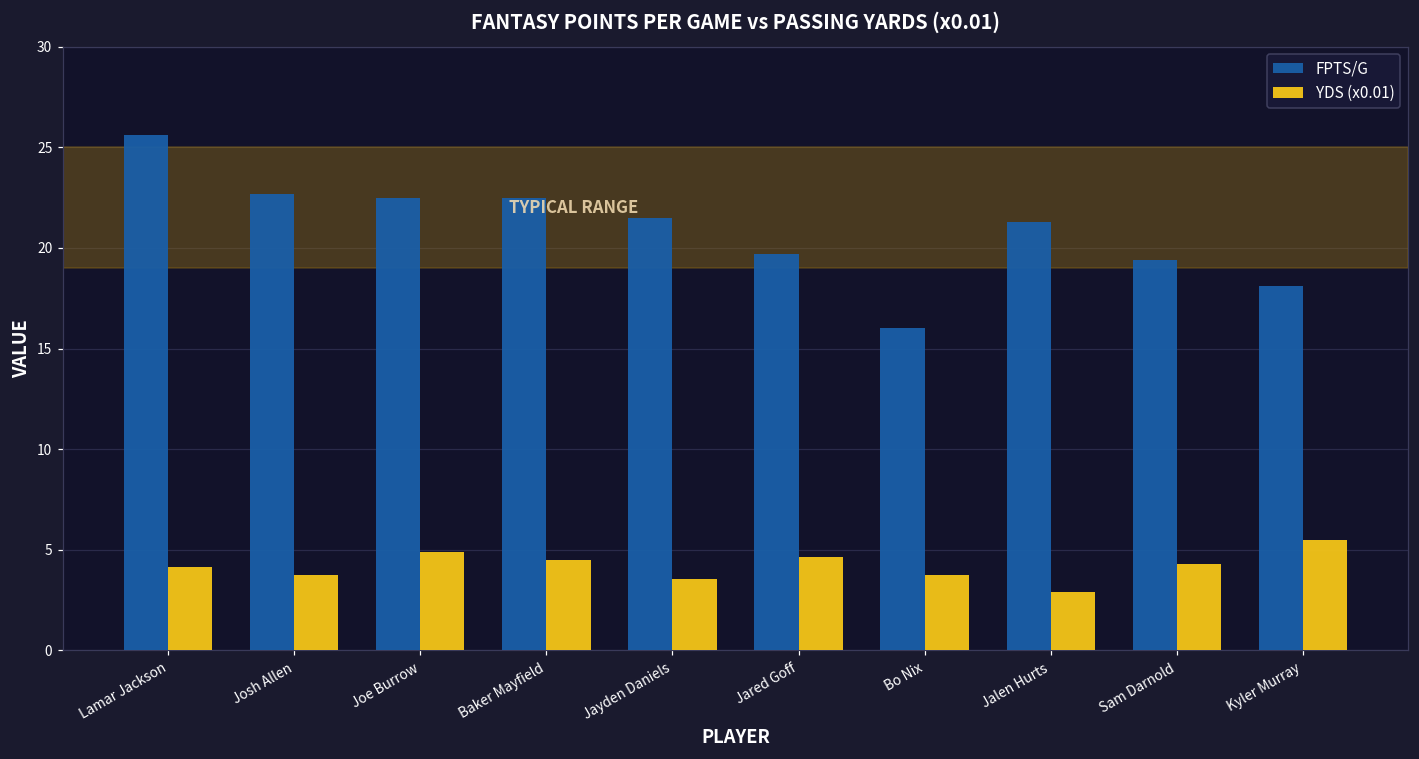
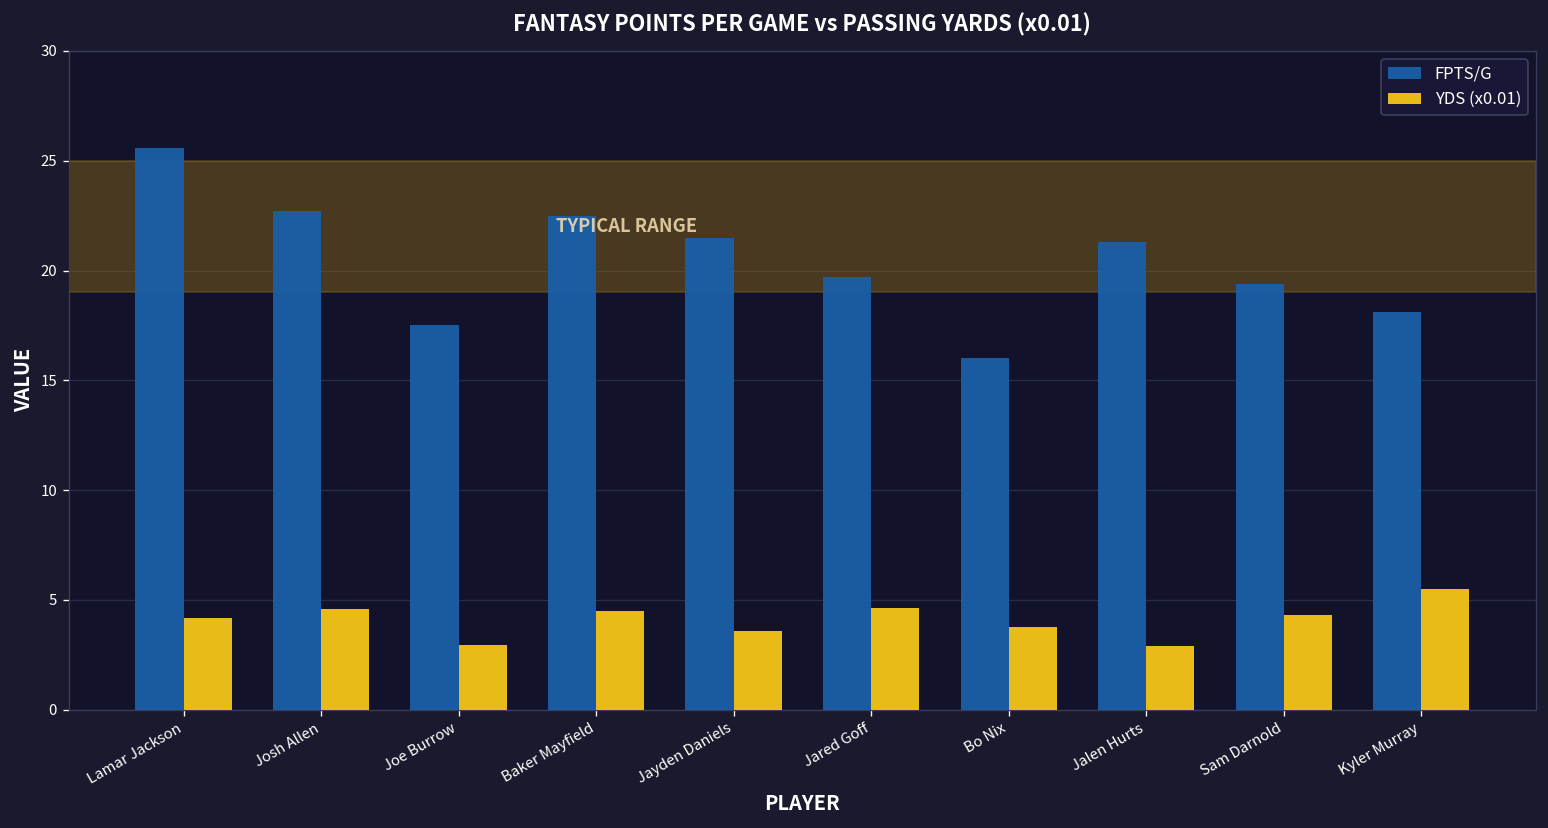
YDS (x0.01), Josh Allen: 3.7 -> 4.6
FPTS/G, Joe Burrow: 22.5 -> 17.5
YDS (x0.01), Joe Burrow: 4.9 -> 2.9
